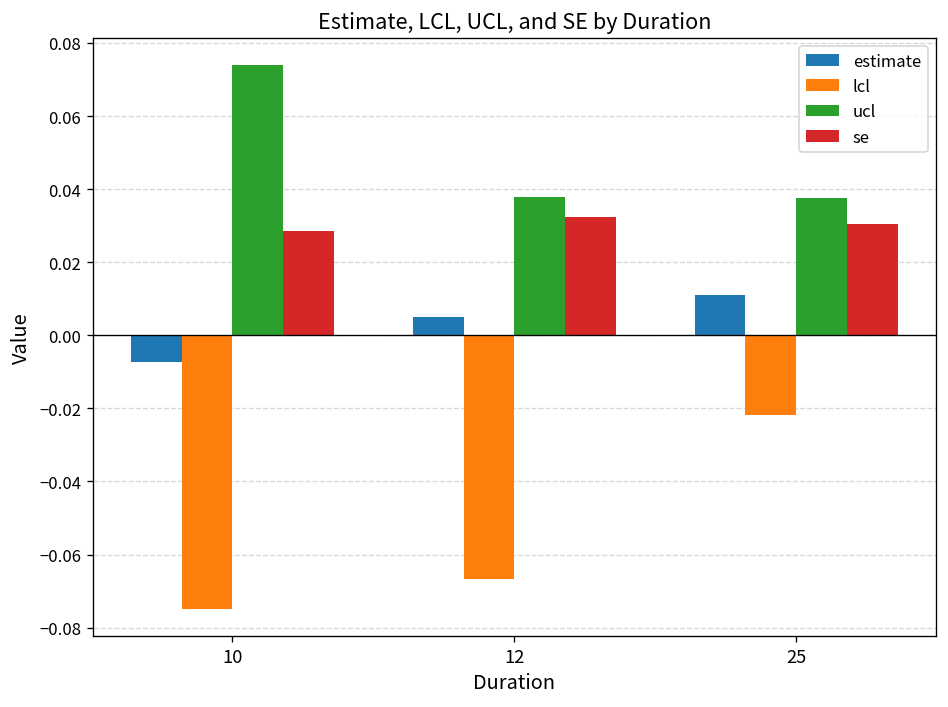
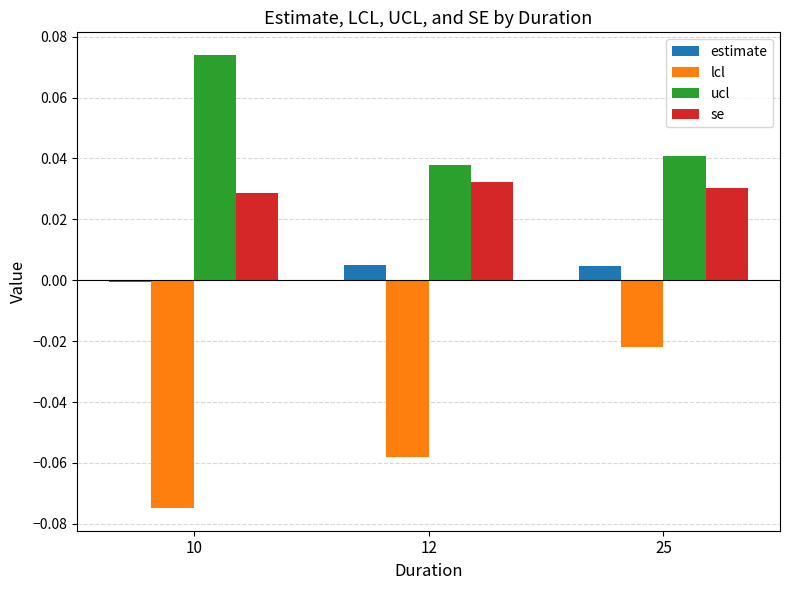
estimate, 10: -0.007 -> 0.000
lcl, 12: -0.067 -> -0.058
estimate, 25: 0.011 -> 0.005
ucl, 25: 0.038 -> 0.041
